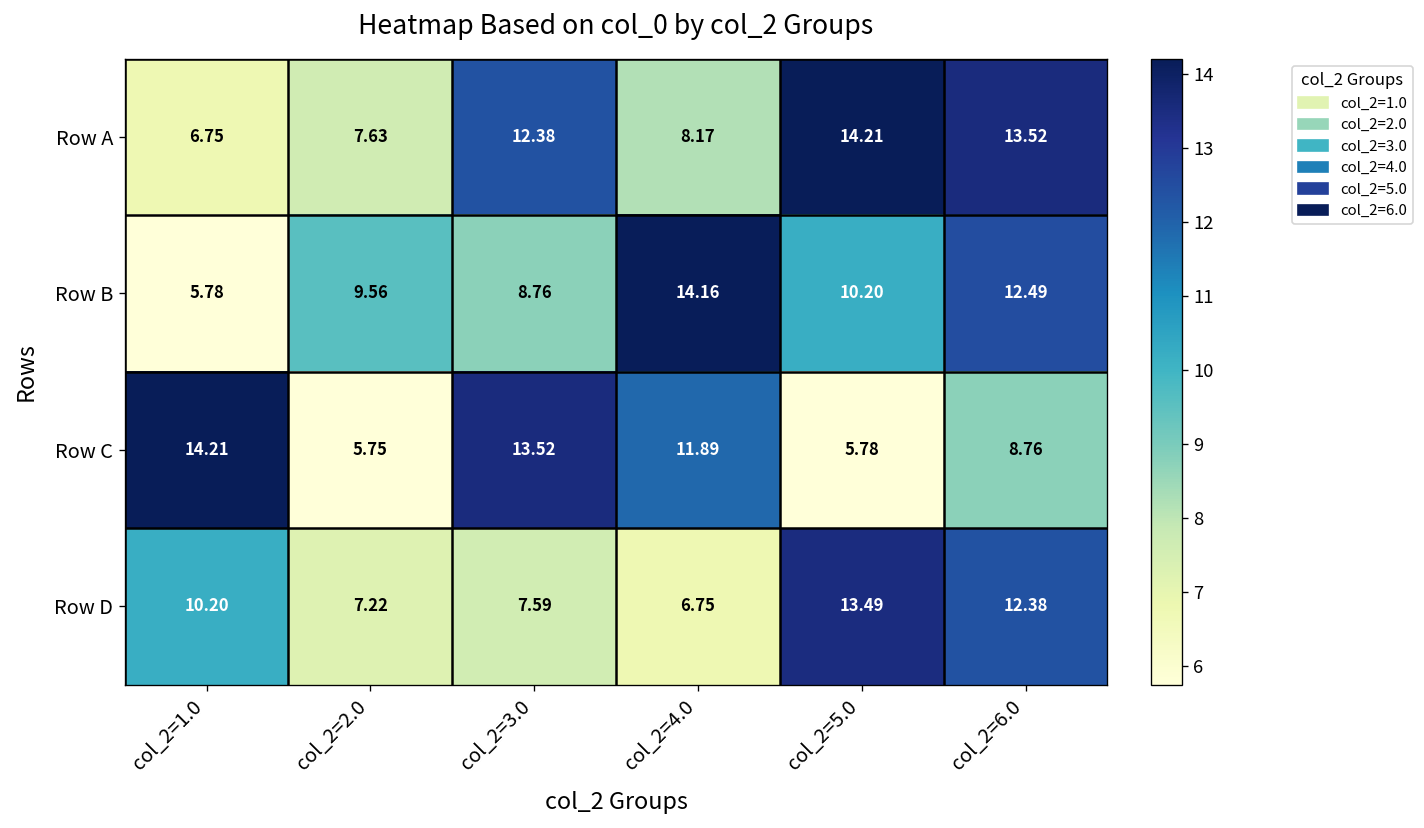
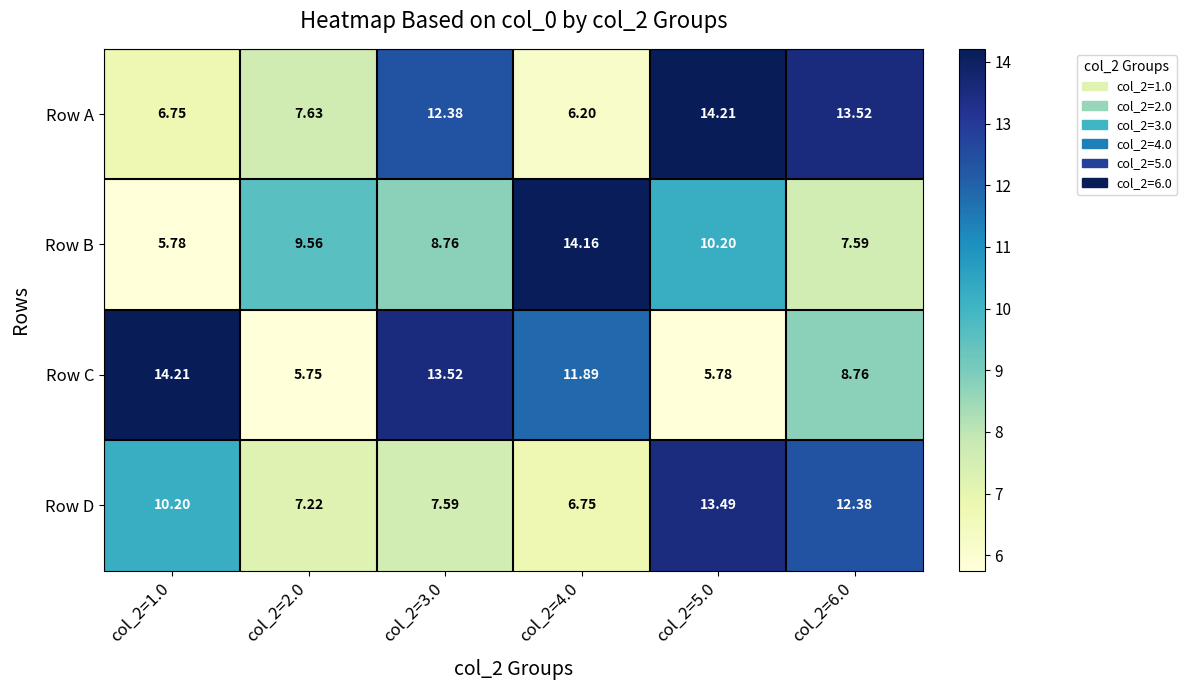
Row A, col_2=4.0: 8.17 -> 6.20
Row B, col_2=6.0: 12.49 -> 7.59
